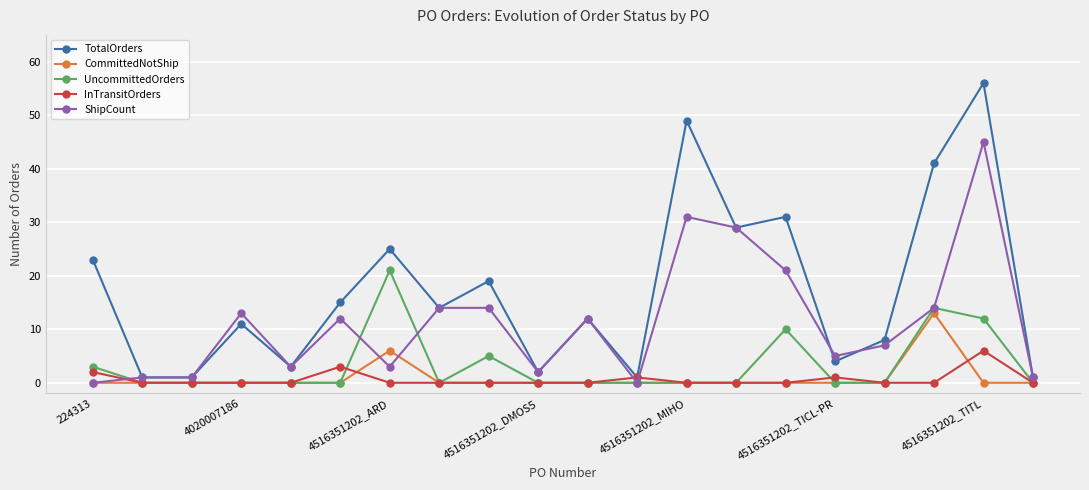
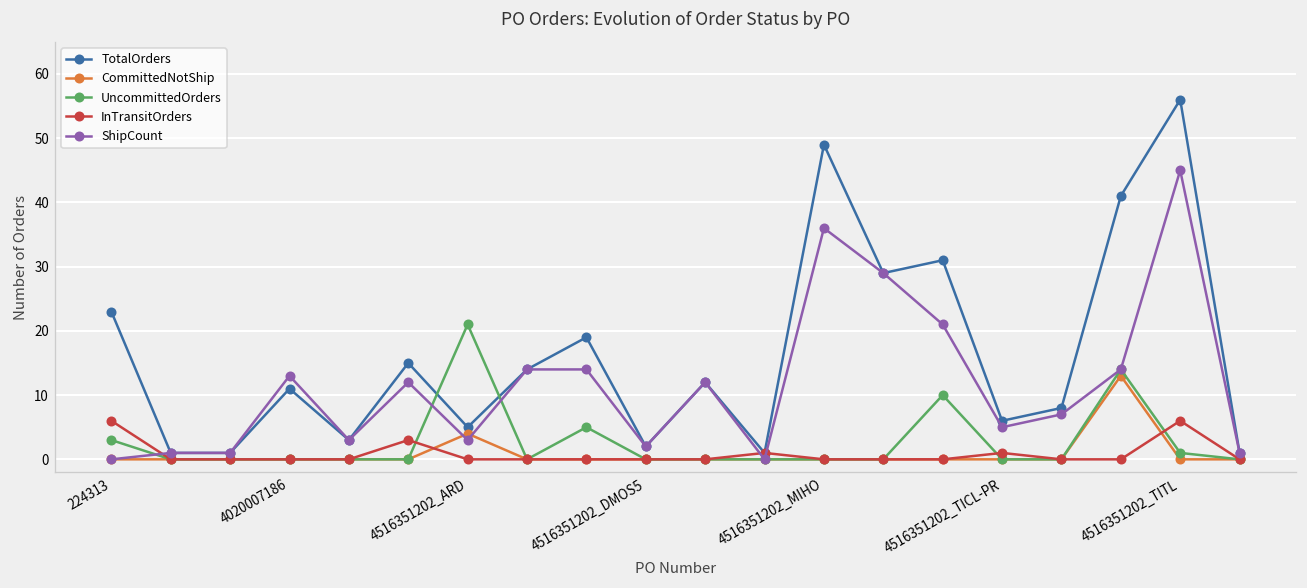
InTransitOrders, 224313: 2 -> 6
TotalOrders, 4516351202_ARD: 25 -> 5
CommittedNotShip, 4516351202_ARD: 6 -> 4
ShipCount, 4516351202_MIHO: 31 -> 36
TotalOrders, 4516351202_TICL-PR: 4 -> 6
UncommittedOrders, 4516351202_TITL: 12 -> 1
